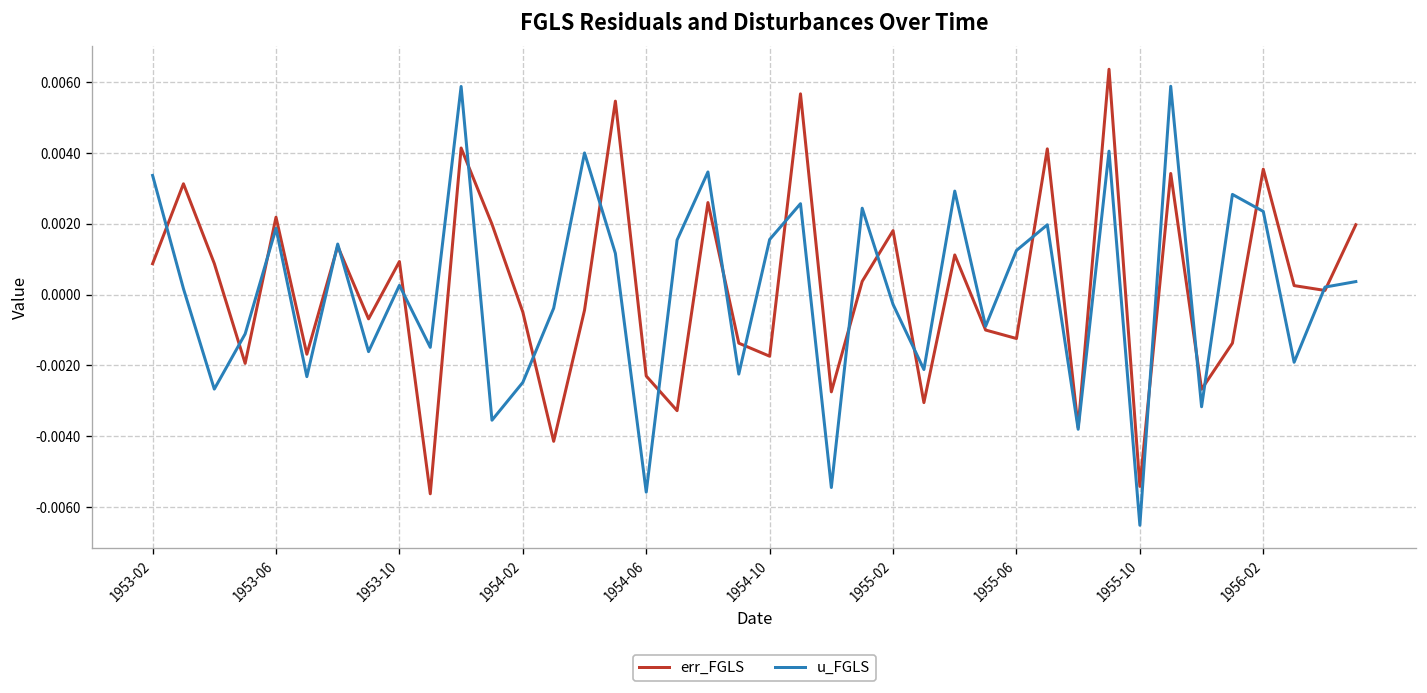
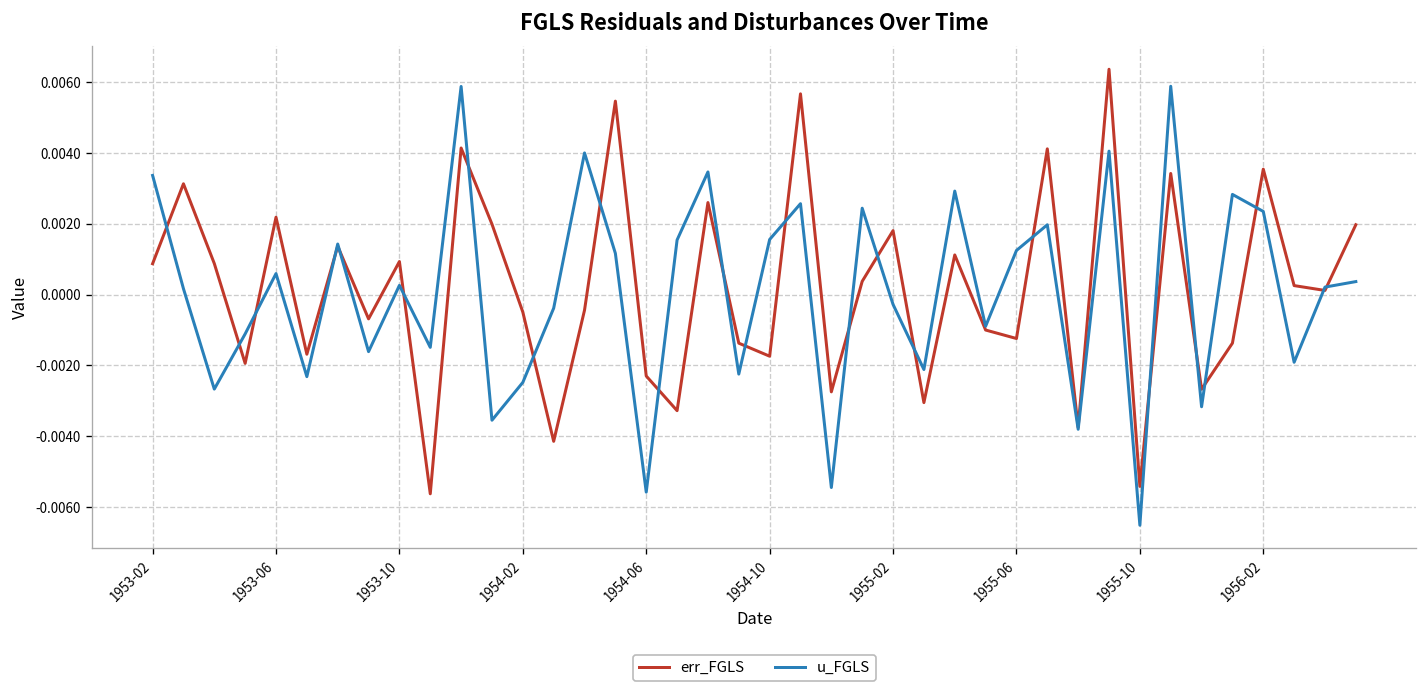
u_FGLS, 1953-06: 0.0019 -> 0.0006
